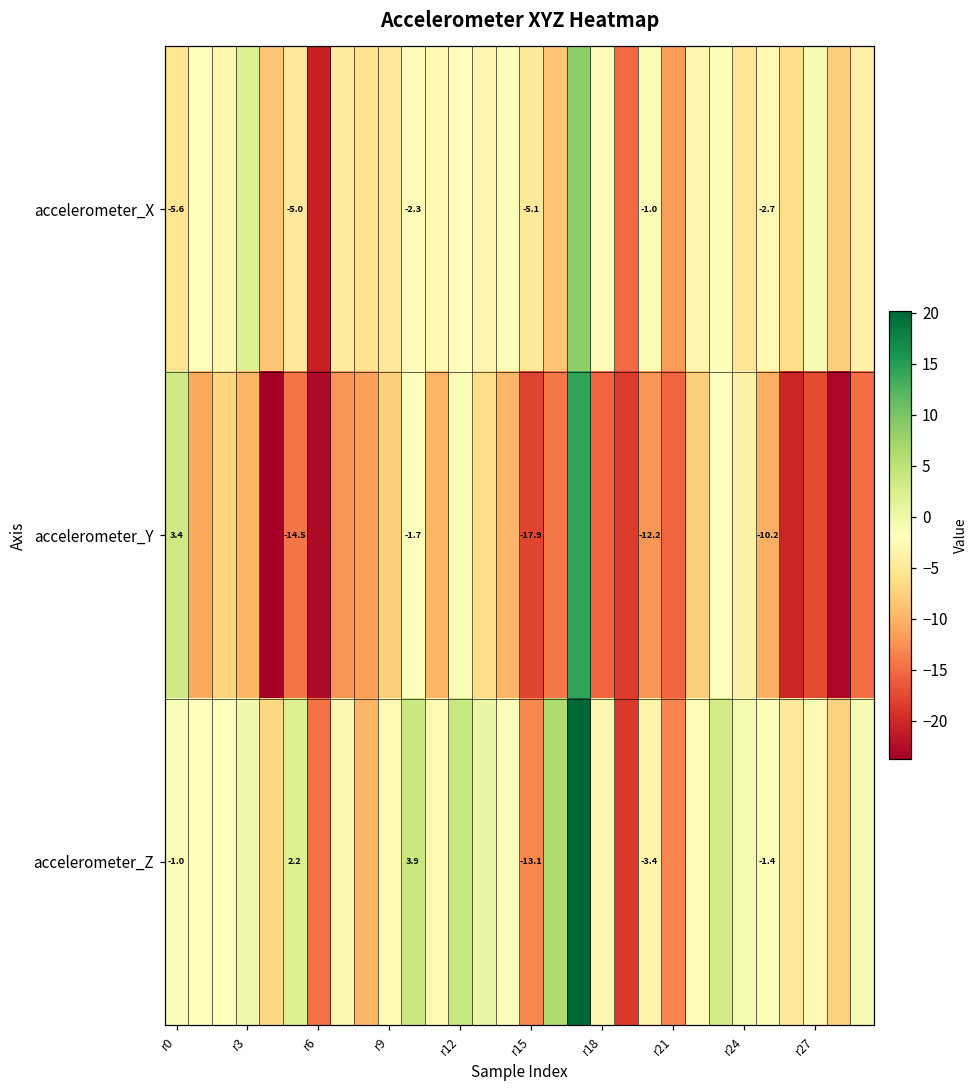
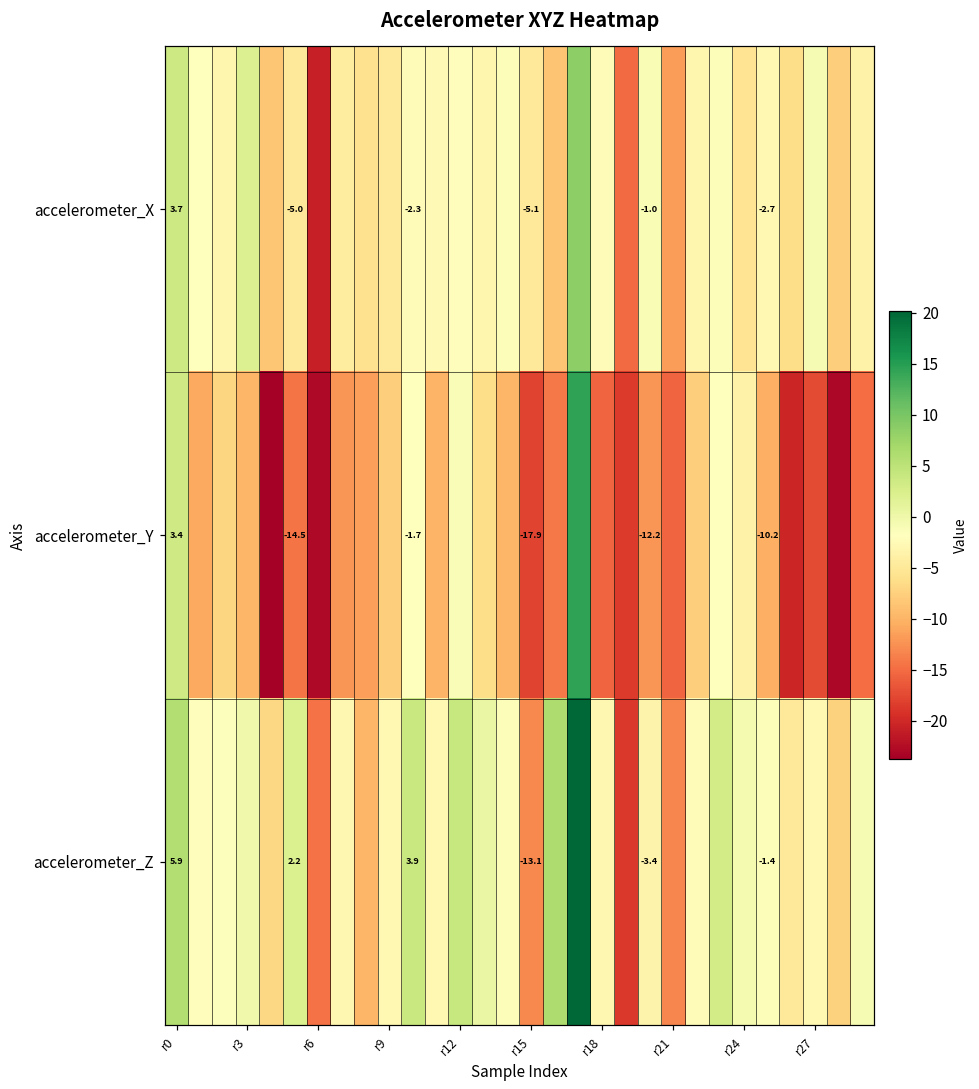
accelerometer_X, r0: -5.6 -> 3.7
accelerometer_Z, r0: -1.0 -> 5.9
